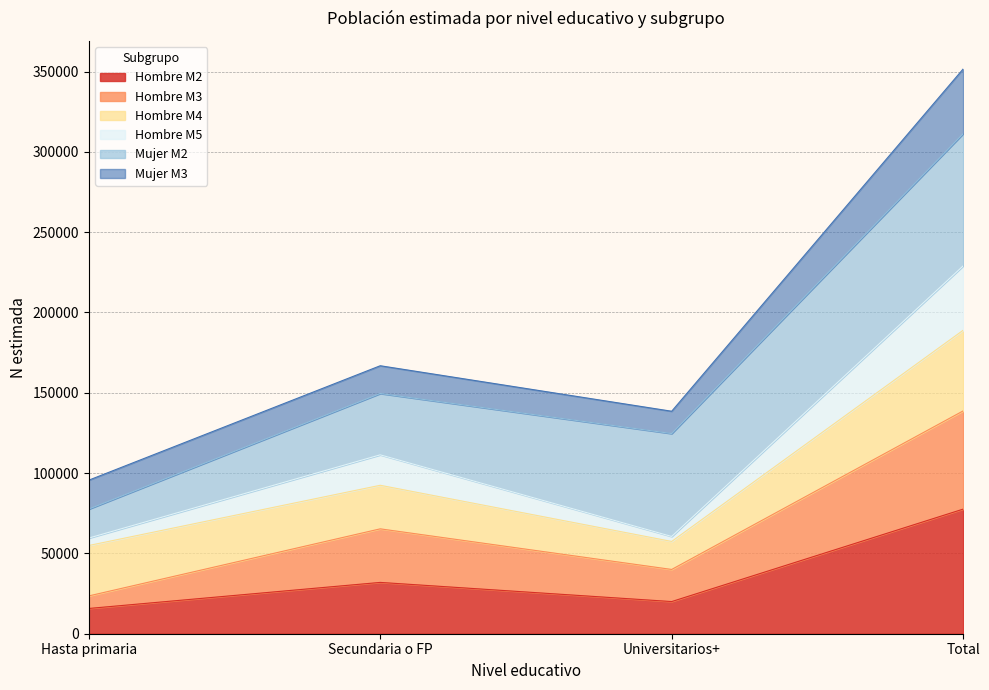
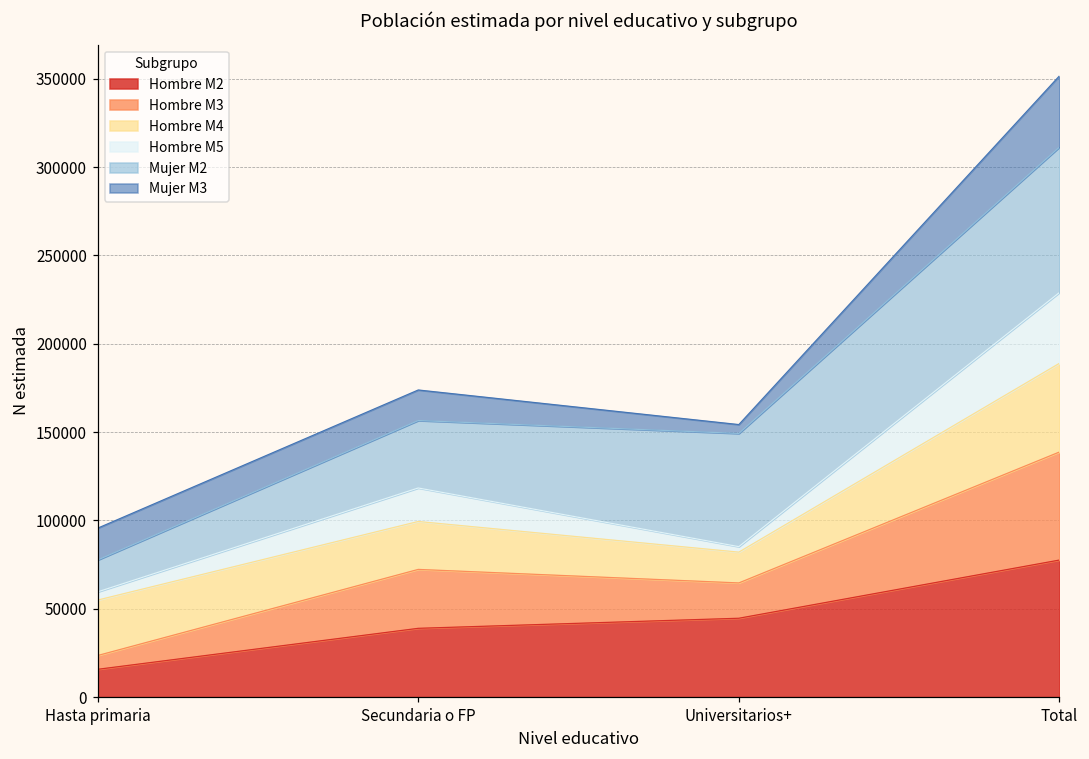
Hombre M2, Secundaria o FP: 32000 -> 39000
Hombre M2, Universitarios+: 20000 -> 45000
Mujer M3, Universitarios+: 14000 -> 5000
